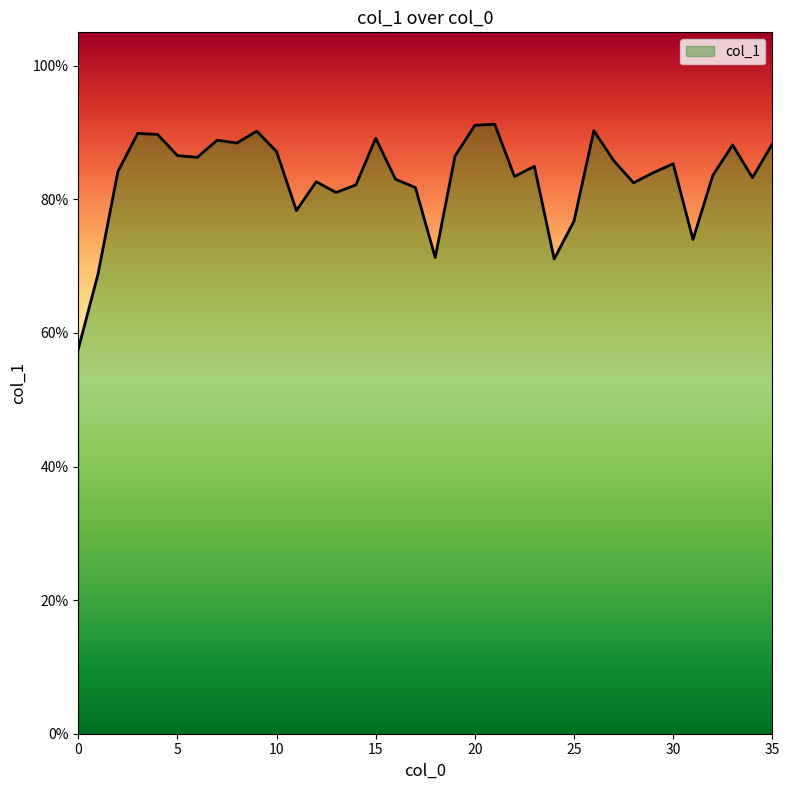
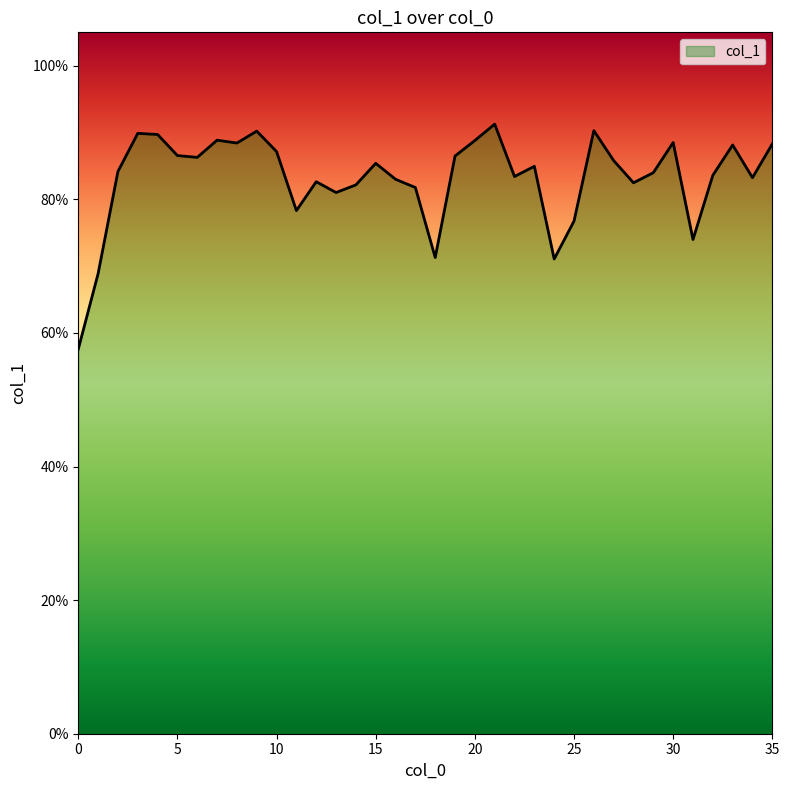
15: 89% -> 85%
20: 91% -> 89%
30: 85% -> 89%
